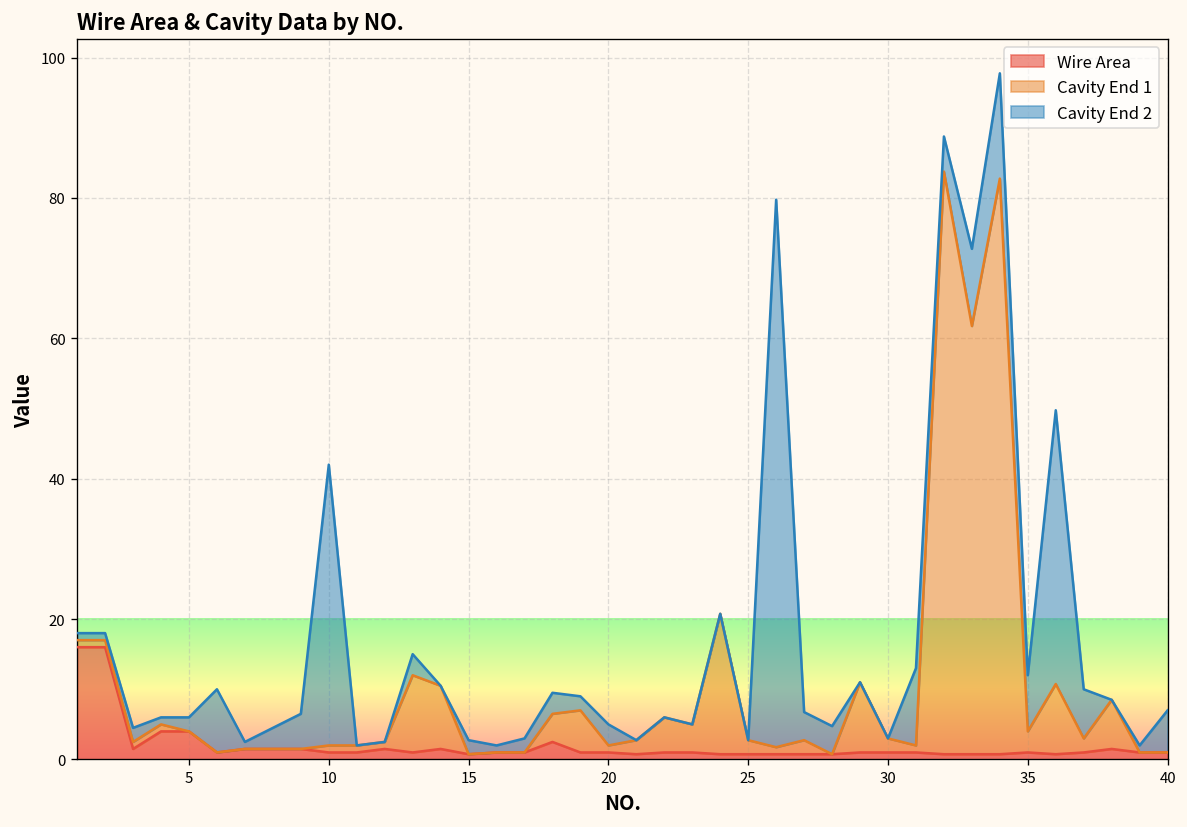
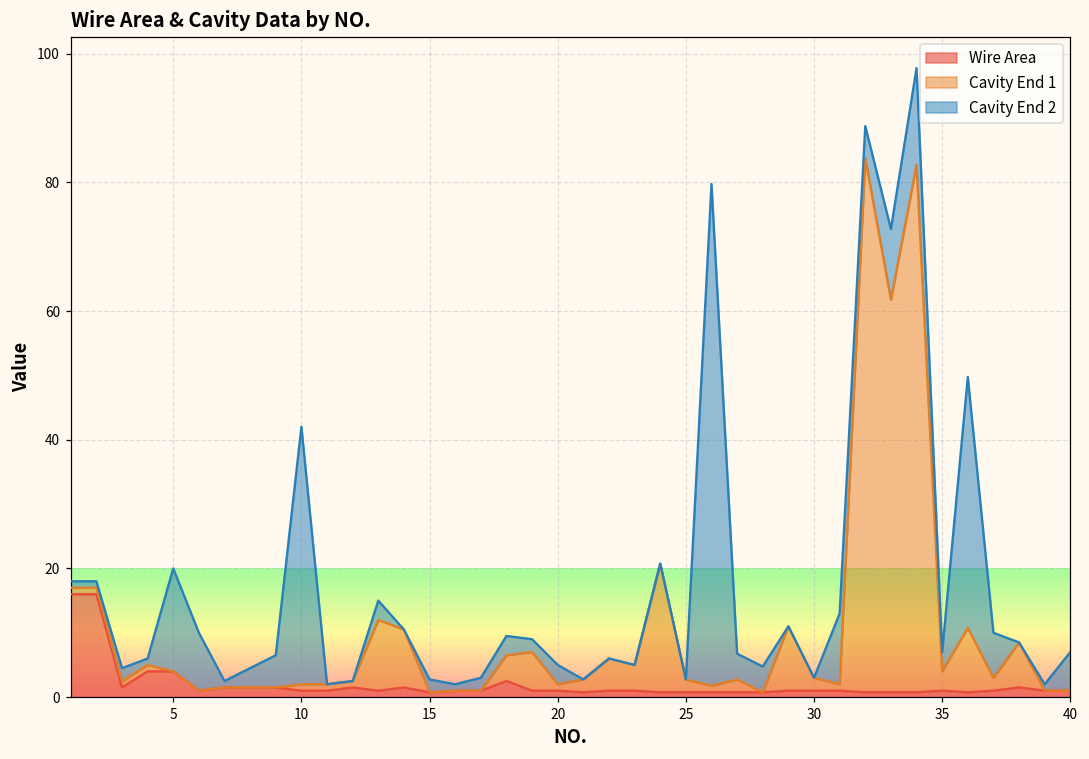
Cavity End 2, 5: 2 -> 16
Cavity End 2, 35: 8 -> 3
